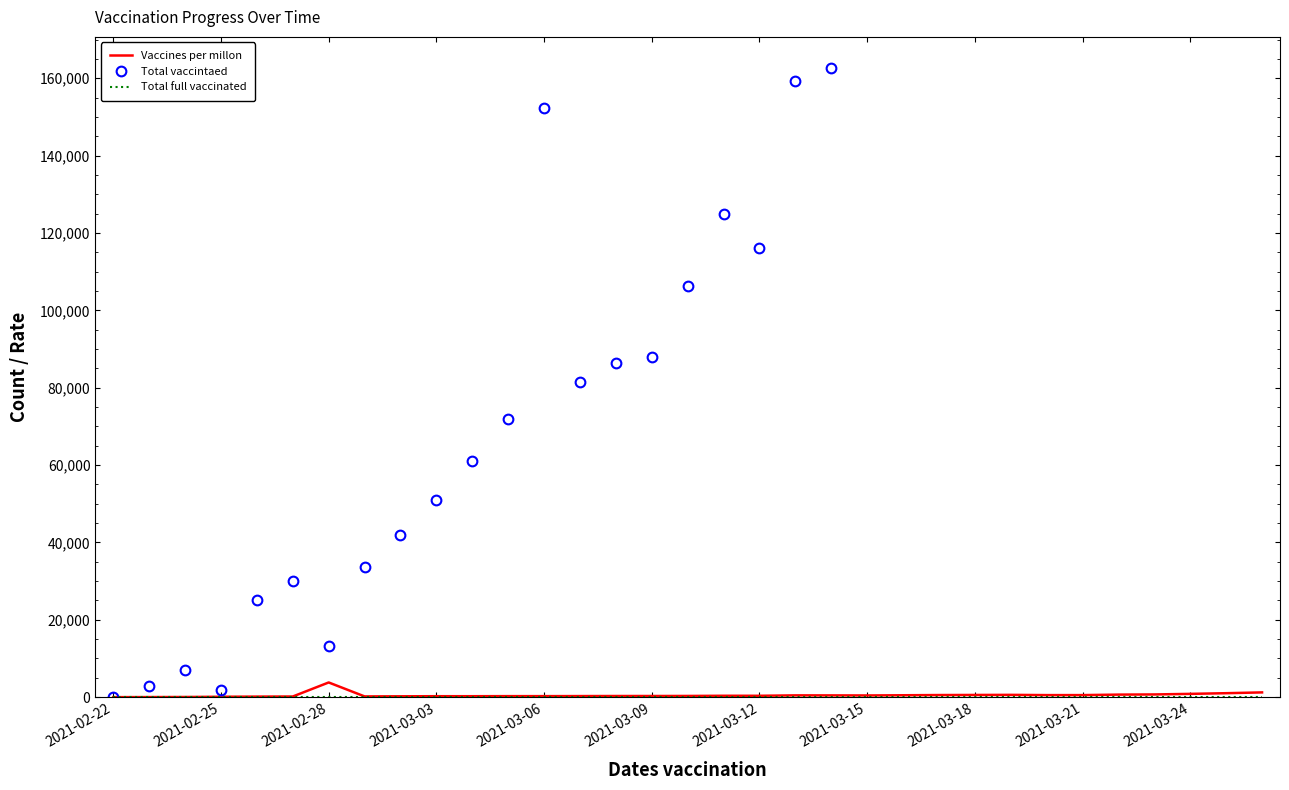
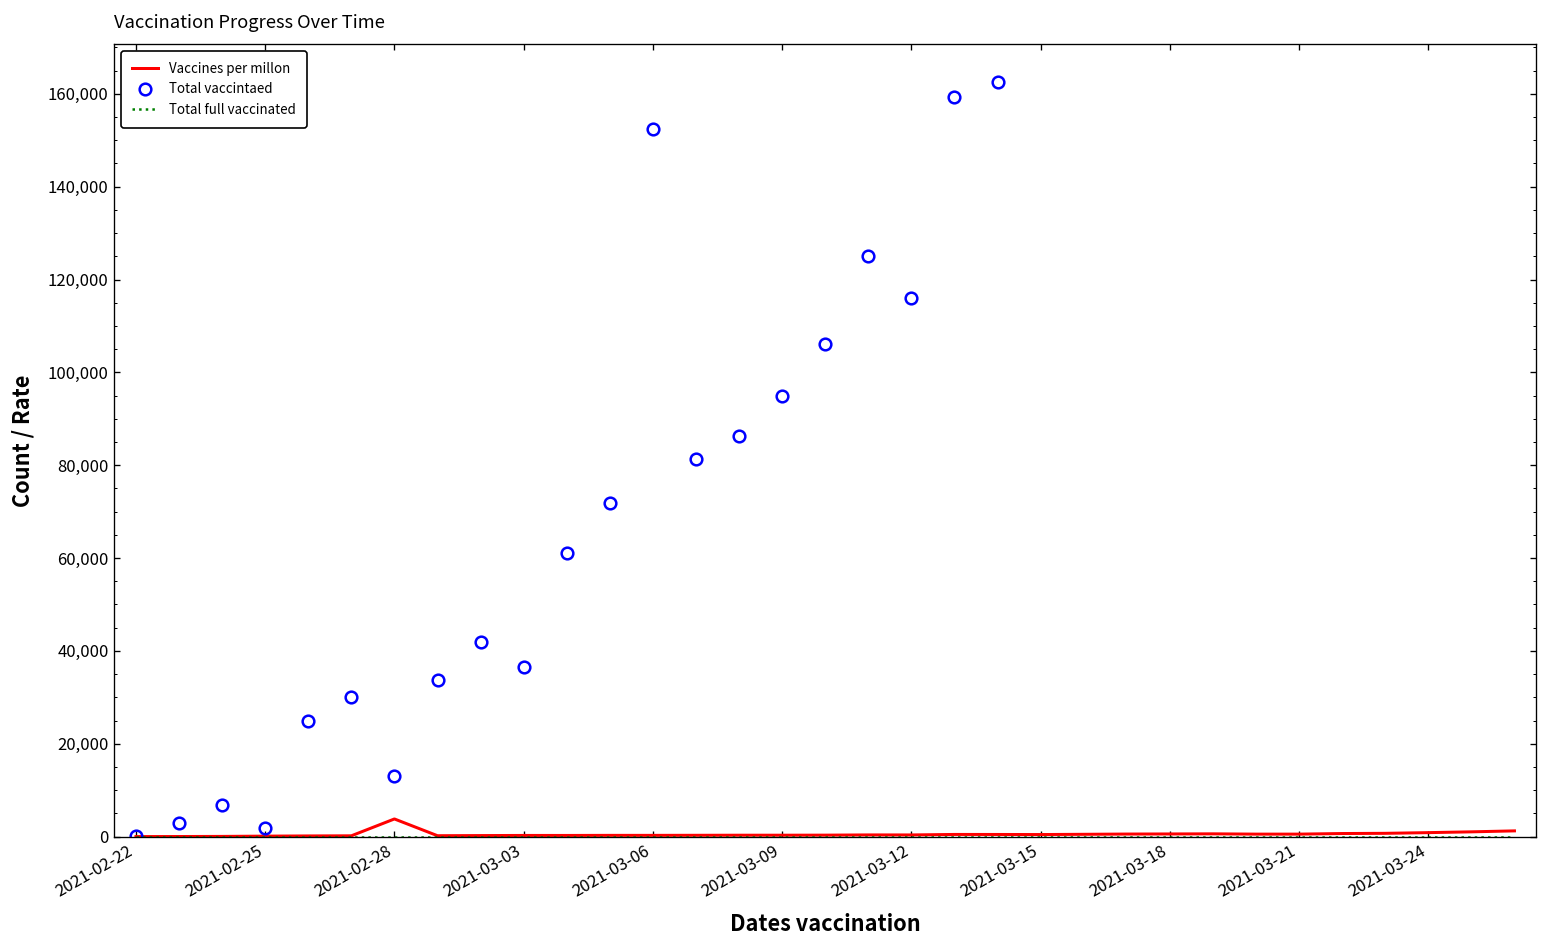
Total vaccintaed, 2021-03-03: 51,000 -> 37,000
Total vaccintaed, 2021-03-09: 88,000 -> 95,000
